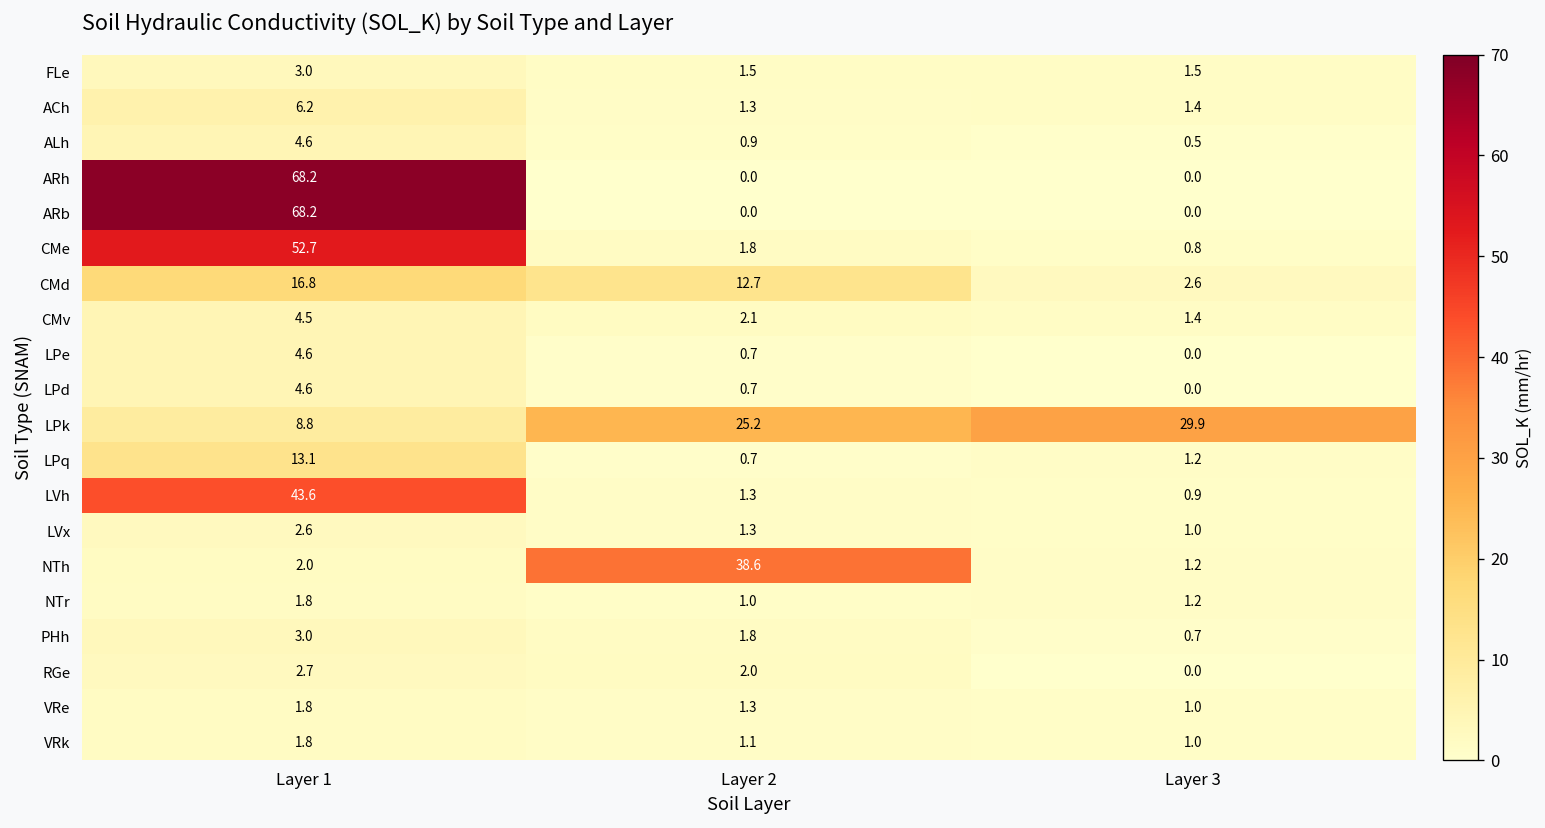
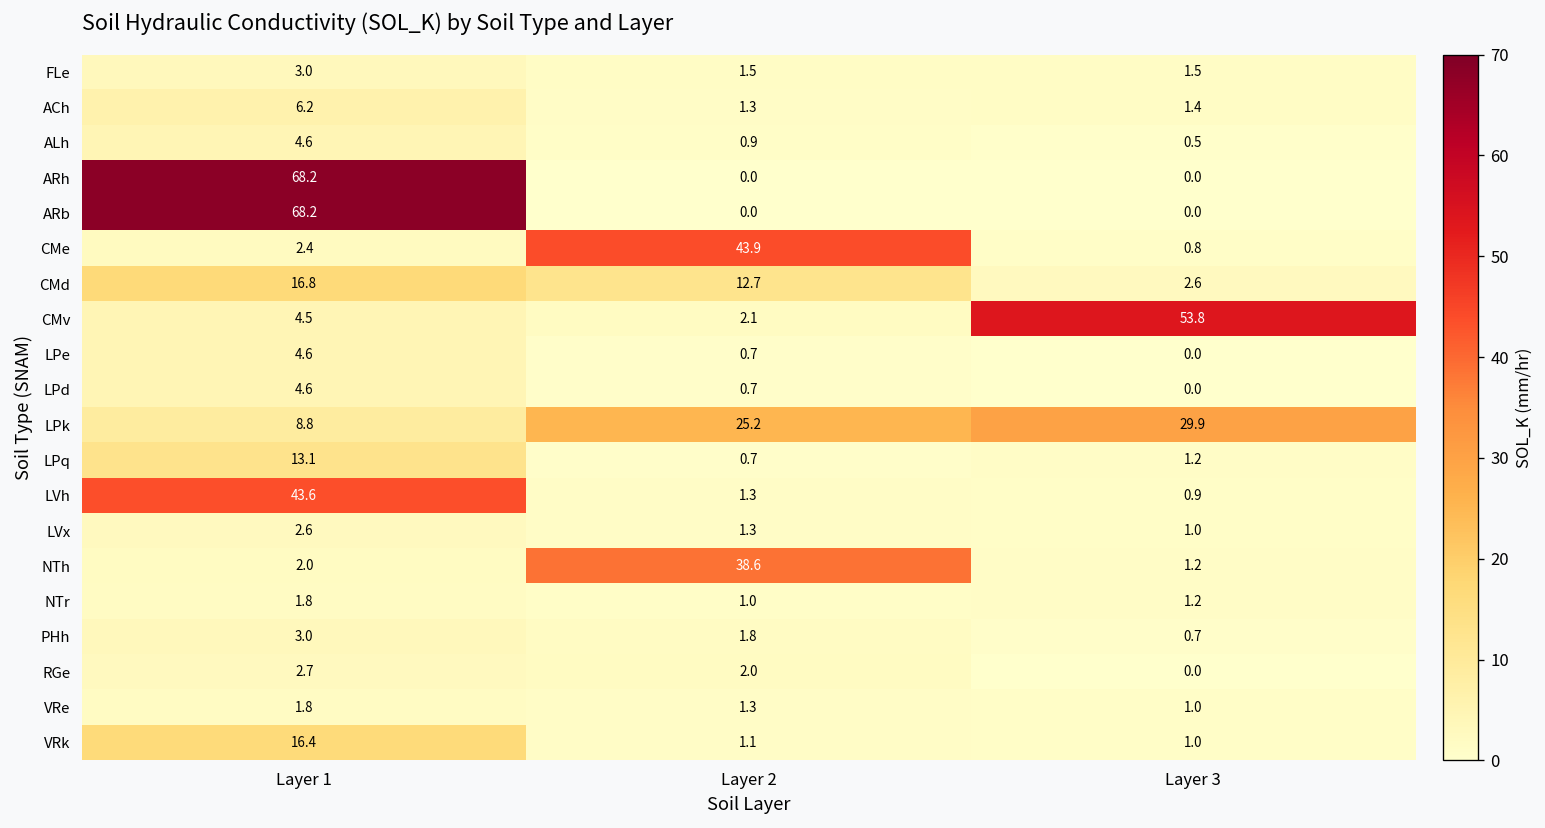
CMe, Layer 1: 52.7 -> 2.4
CMe, Layer 2: 1.8 -> 43.9
CMv, Layer 3: 1.4 -> 53.8
VRk, Layer 1: 1.8 -> 16.4
